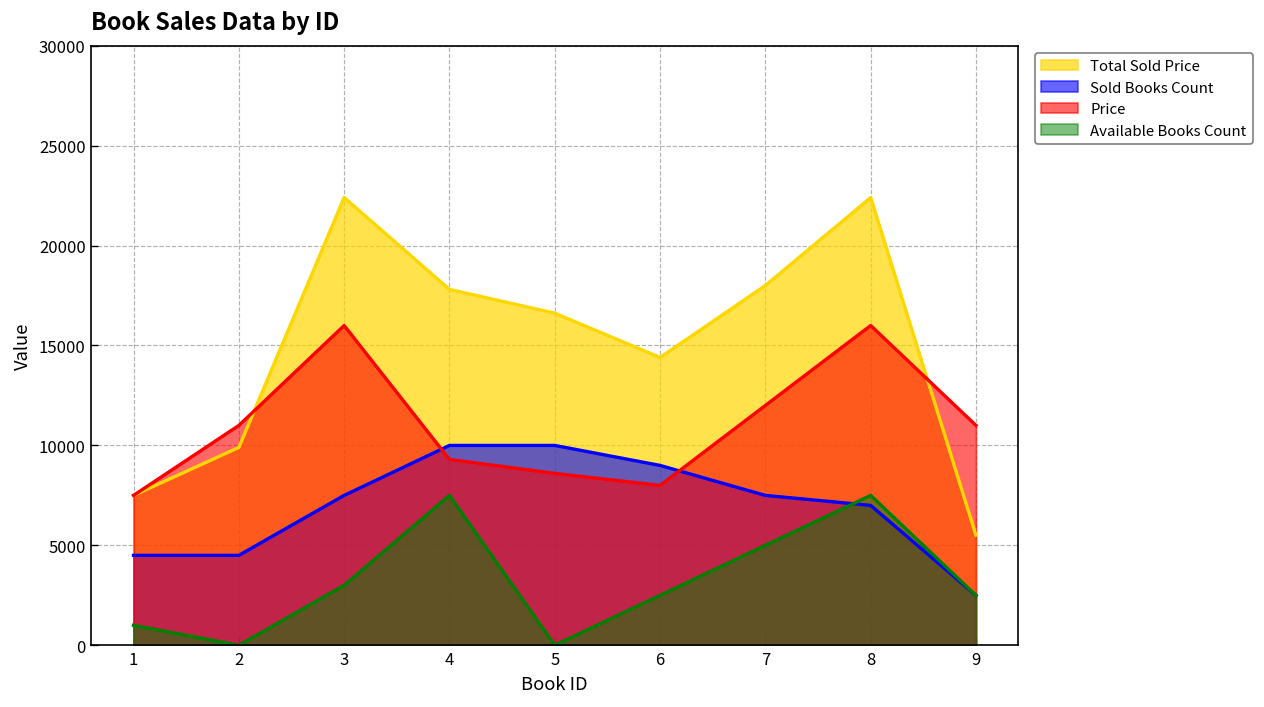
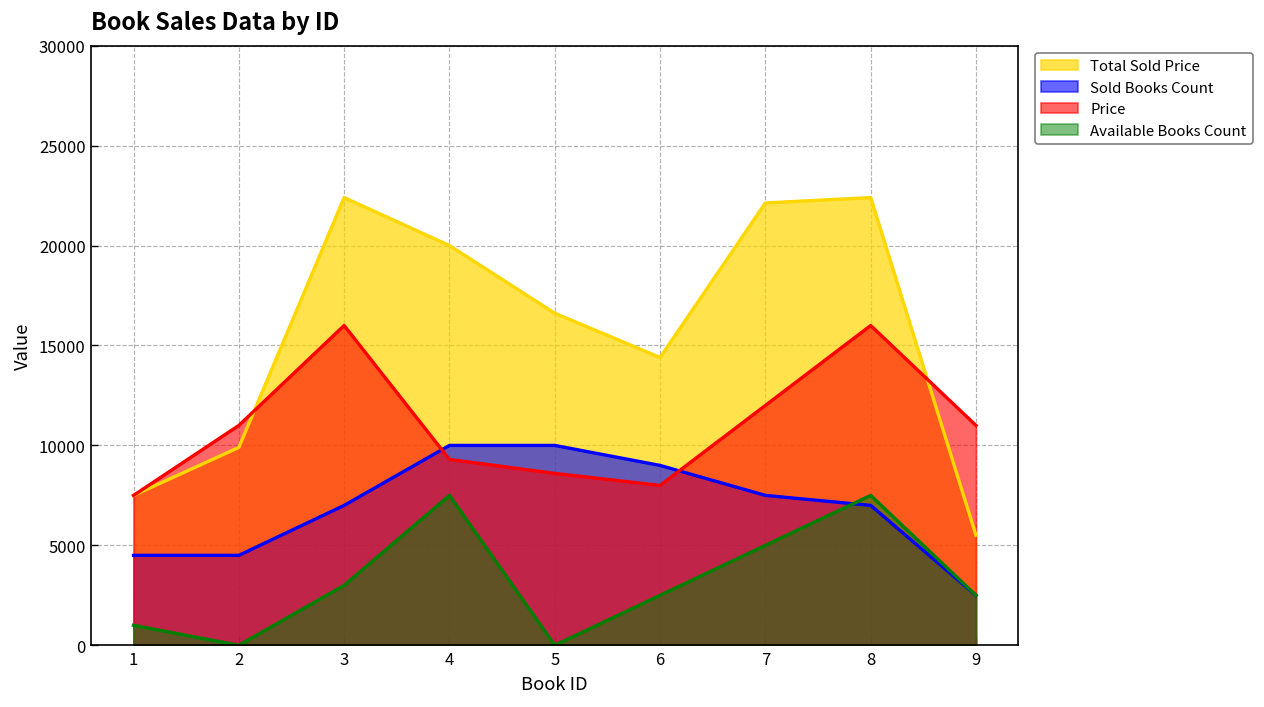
Sold Books Count, 3: 7500 -> 7000
Total Sold Price, 4: 17800 -> 20000
Total Sold Price, 7: 18000 -> 22100
